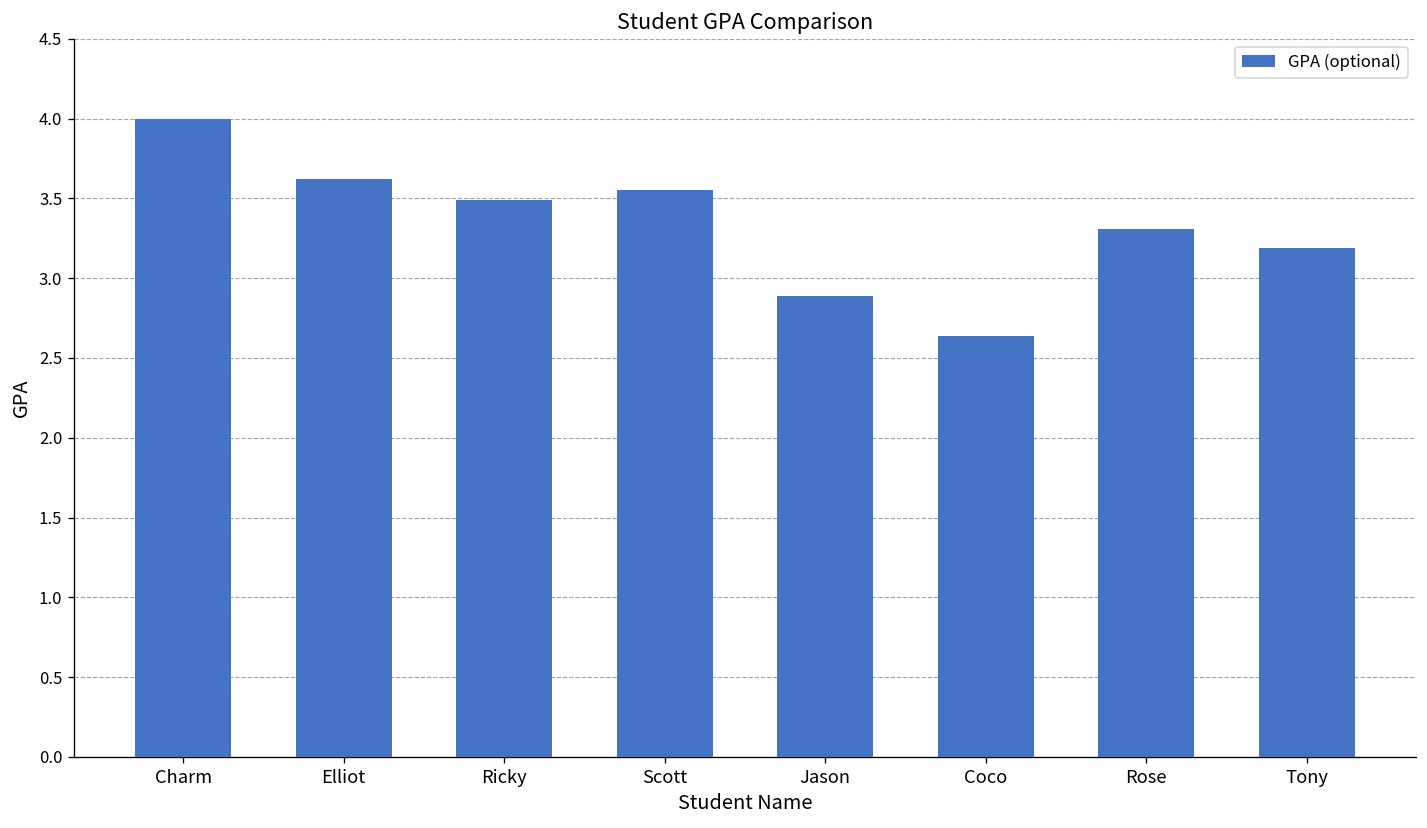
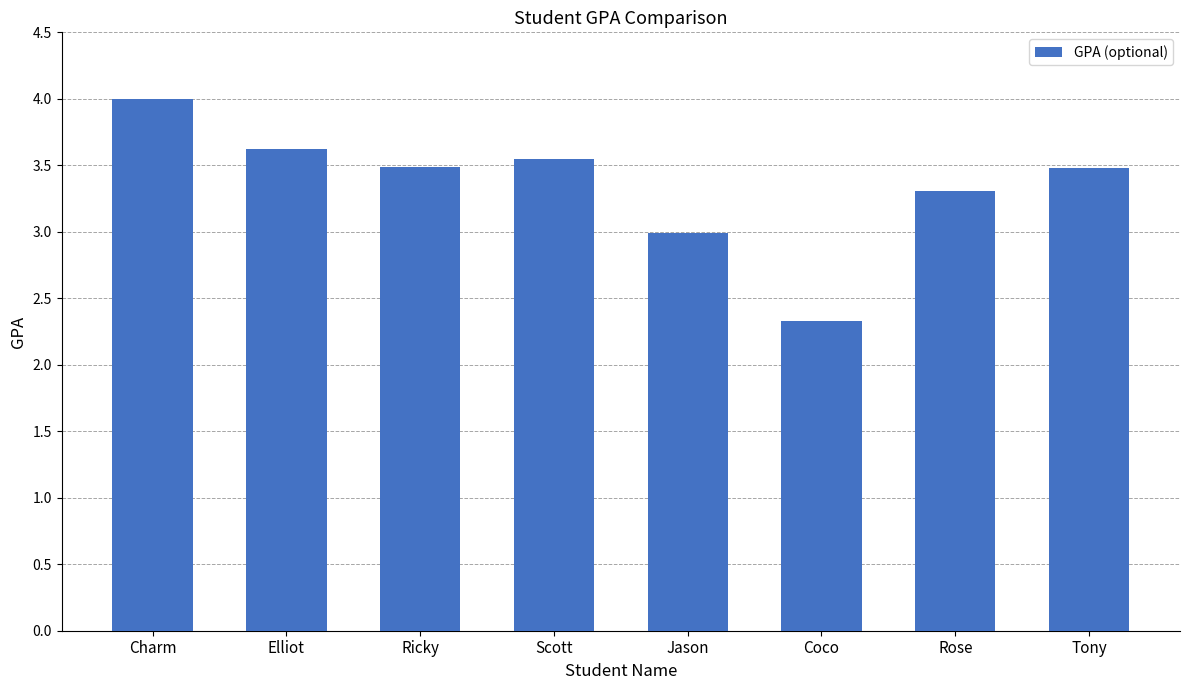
Jason: 2.89 -> 2.99
Coco: 2.64 -> 2.33
Tony: 3.19 -> 3.48
